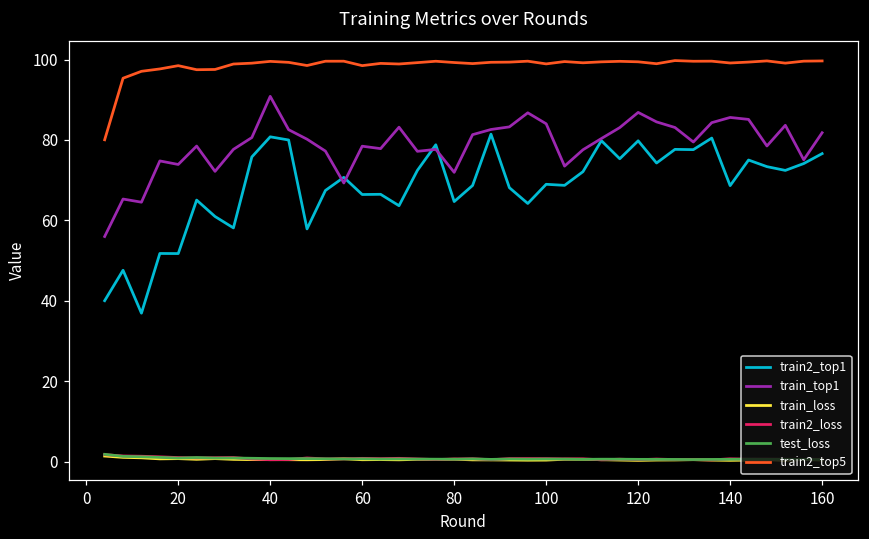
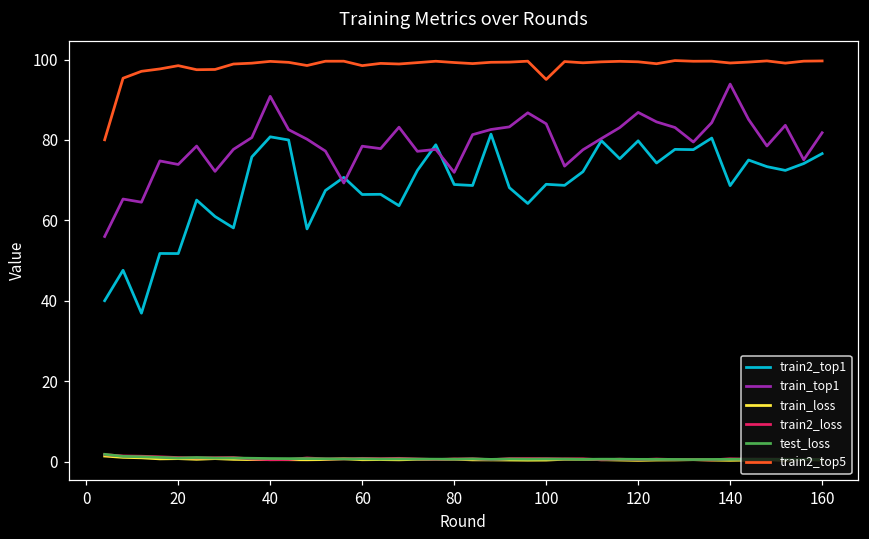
train2_top1, 80: 65 -> 69
train2_top5, 100: 99 -> 95
train_top1, 140: 86 -> 94
